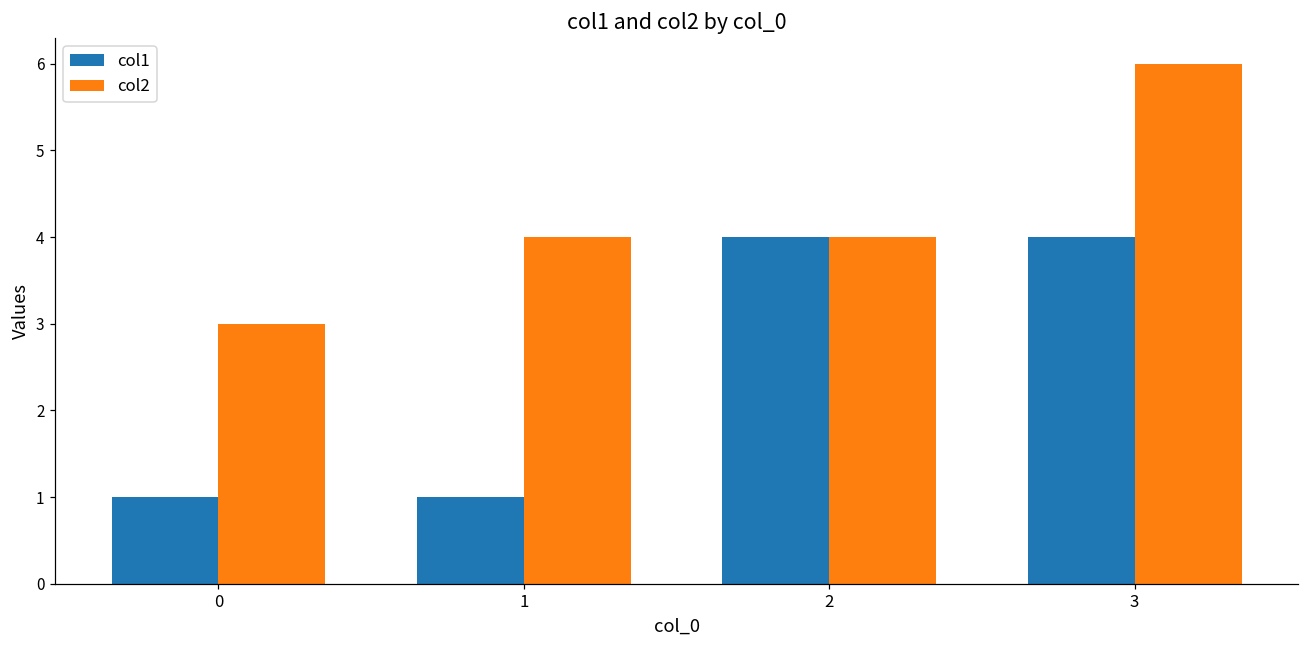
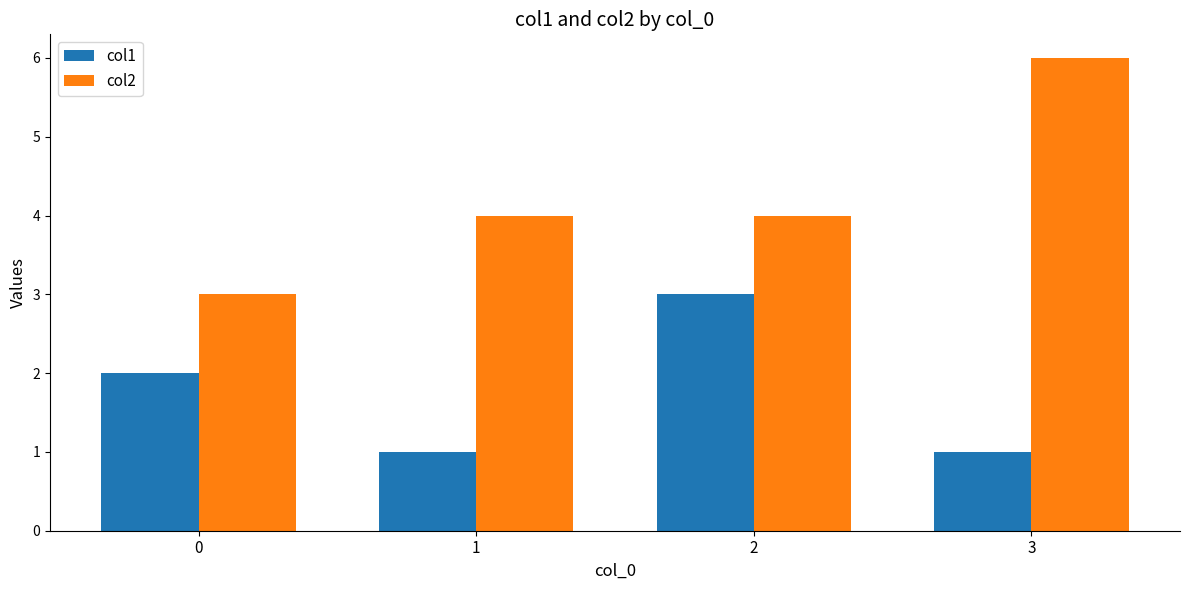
col1, 0: 1 -> 2
col1, 2: 4 -> 3
col1, 3: 4 -> 1
